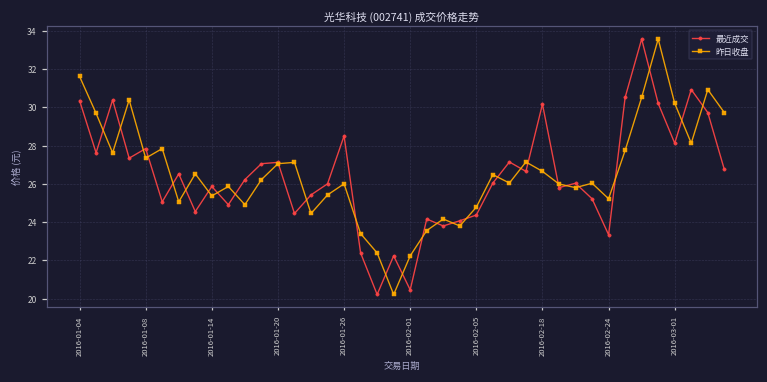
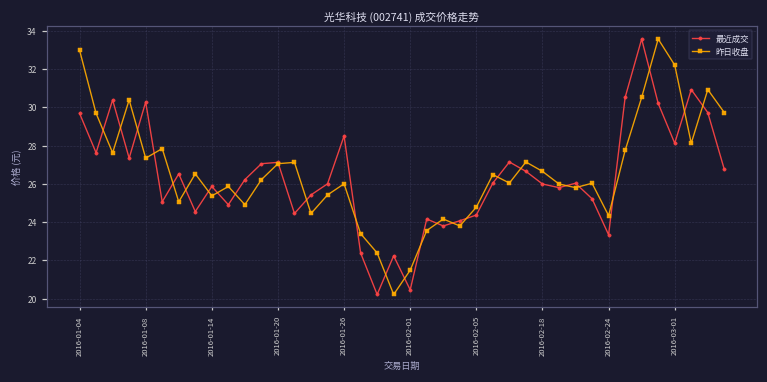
最近成交, 2016-01-04: 30.4 -> 29.7
昨日收盘, 2016-01-04: 31.6 -> 33.0
最近成交, 2016-01-08: 27.8 -> 30.3
昨日收盘, 2016-02-01: 22.2 -> 21.5
最近成交, 2016-02-18: 30.2 -> 26.0
昨日收盘, 2016-02-24: 25.2 -> 24.3
昨日收盘, 2016-03-01: 30.2 -> 32.2
